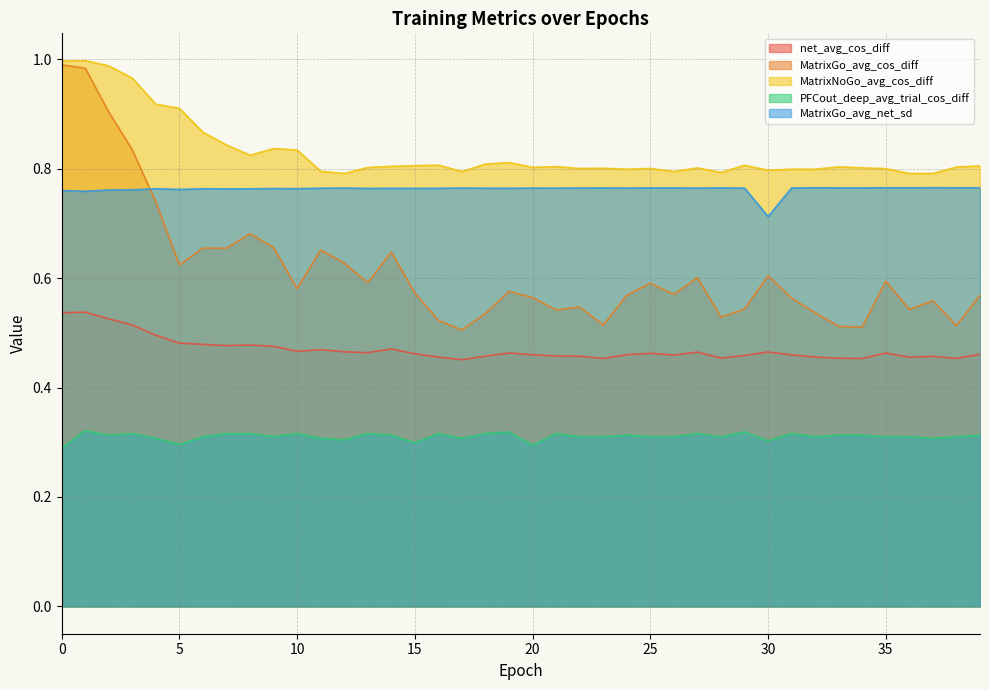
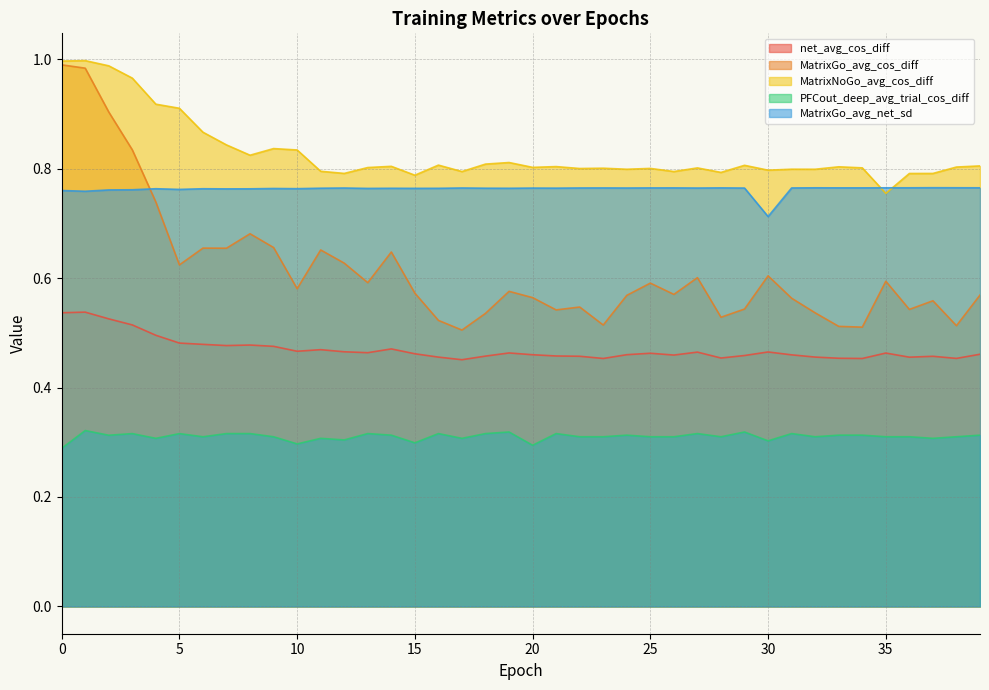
PFCout_deep_avg_trial_cos_diff, 5: 0.30 -> 0.32
PFCout_deep_avg_trial_cos_diff, 10: 0.32 -> 0.30
MatrixNoGo_avg_cos_diff, 15: 0.81 -> 0.79
MatrixNoGo_avg_cos_diff, 35: 0.80 -> 0.75
